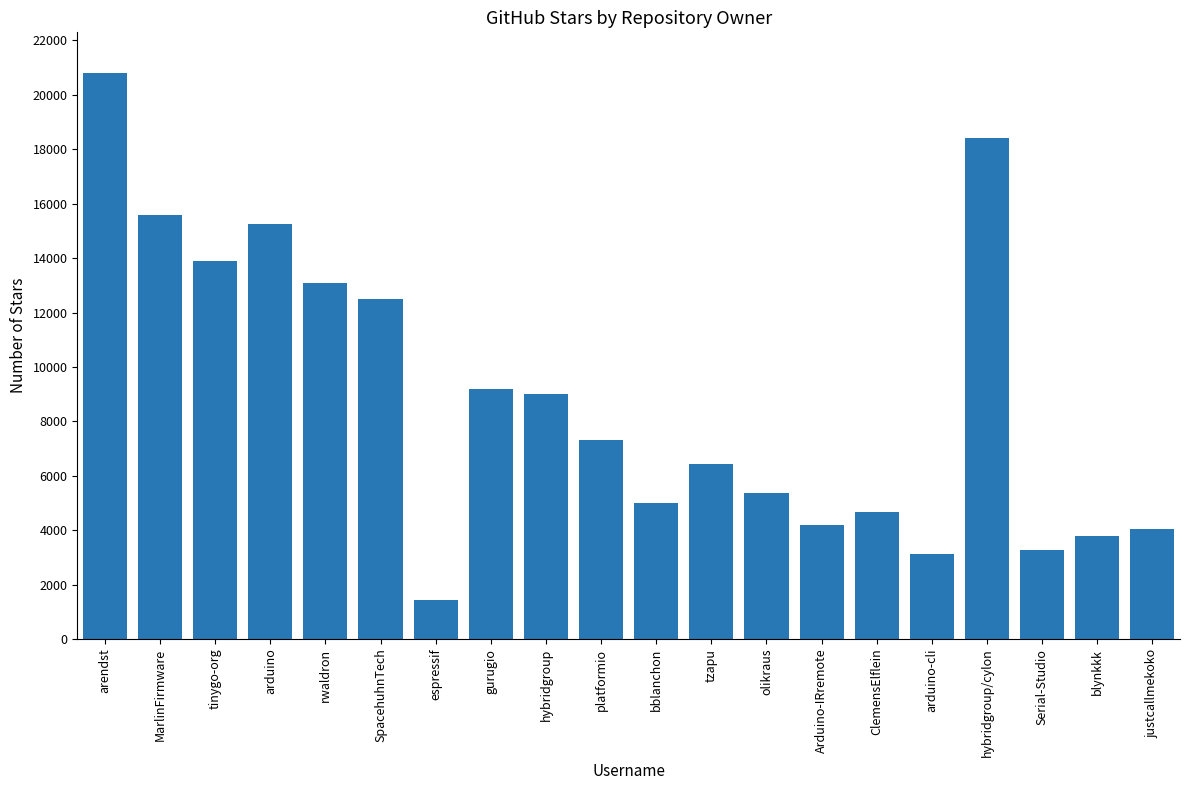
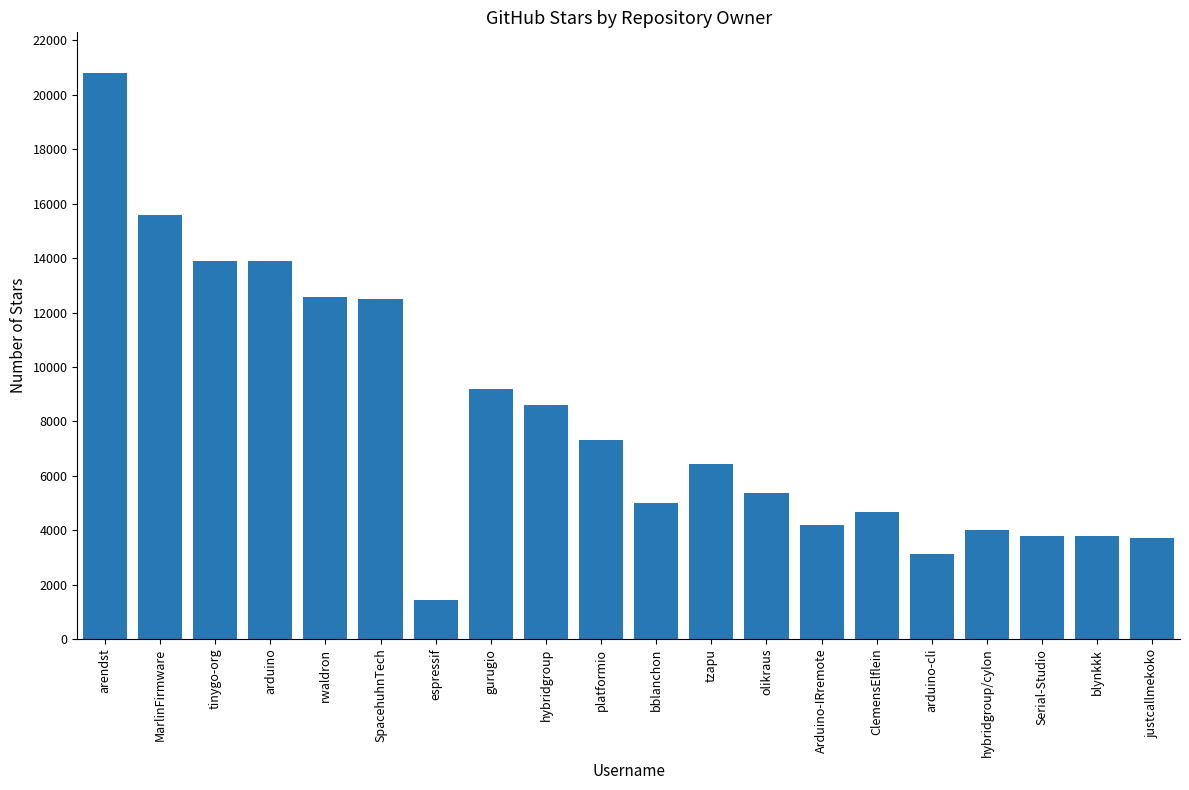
arduino: 15200 -> 13900
rwaldron: 13100 -> 12600
hybridgroup: 9000 -> 8600
hybridgroup/cylon: 18400 -> 4000
Serial-Studio: 3300 -> 3800
justcallmekoko: 4000 -> 3700
